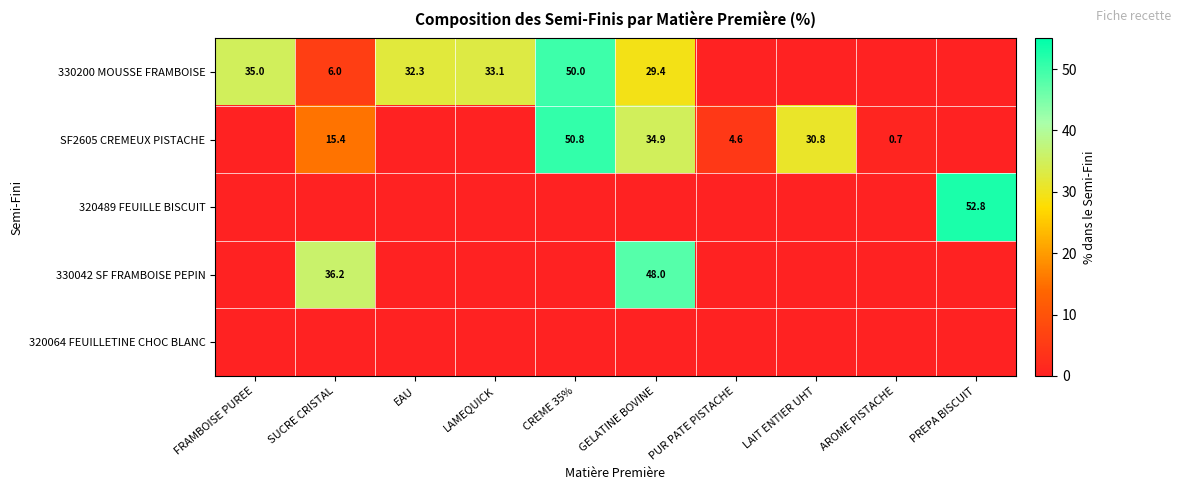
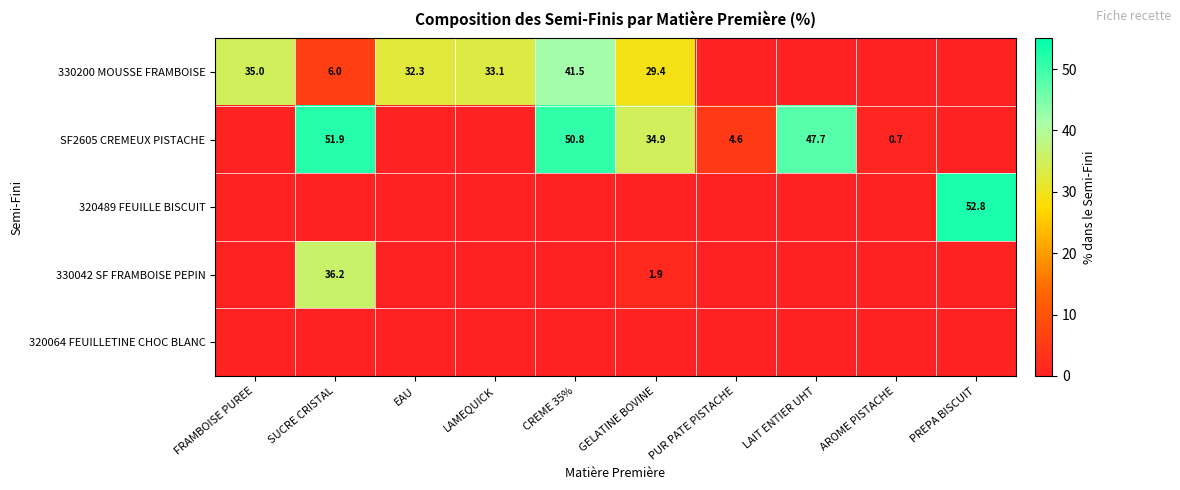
330200 MOUSSE FRAMBOISE, CREME 35%: 50.0 -> 41.5
SF2605 CREMEUX PISTACHE, SUCRE CRISTAL: 15.4 -> 51.9
SF2605 CREMEUX PISTACHE, LAIT ENTIER UHT: 30.8 -> 47.7
330042 SF FRAMBOISE PEPIN, GELATINE BOVINE: 48.0 -> 1.9
